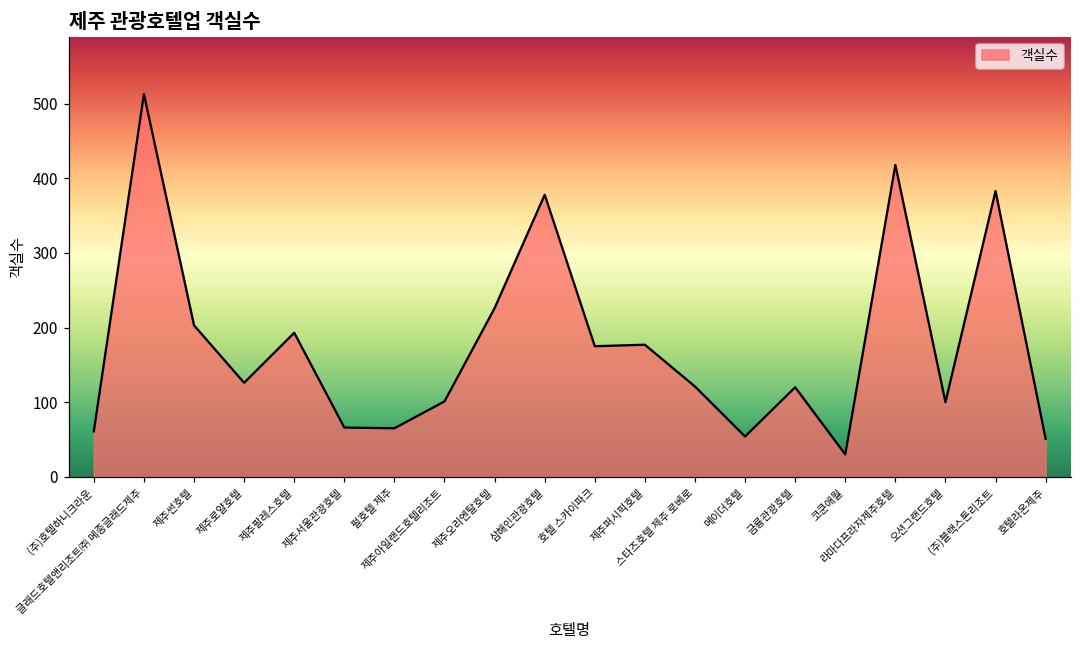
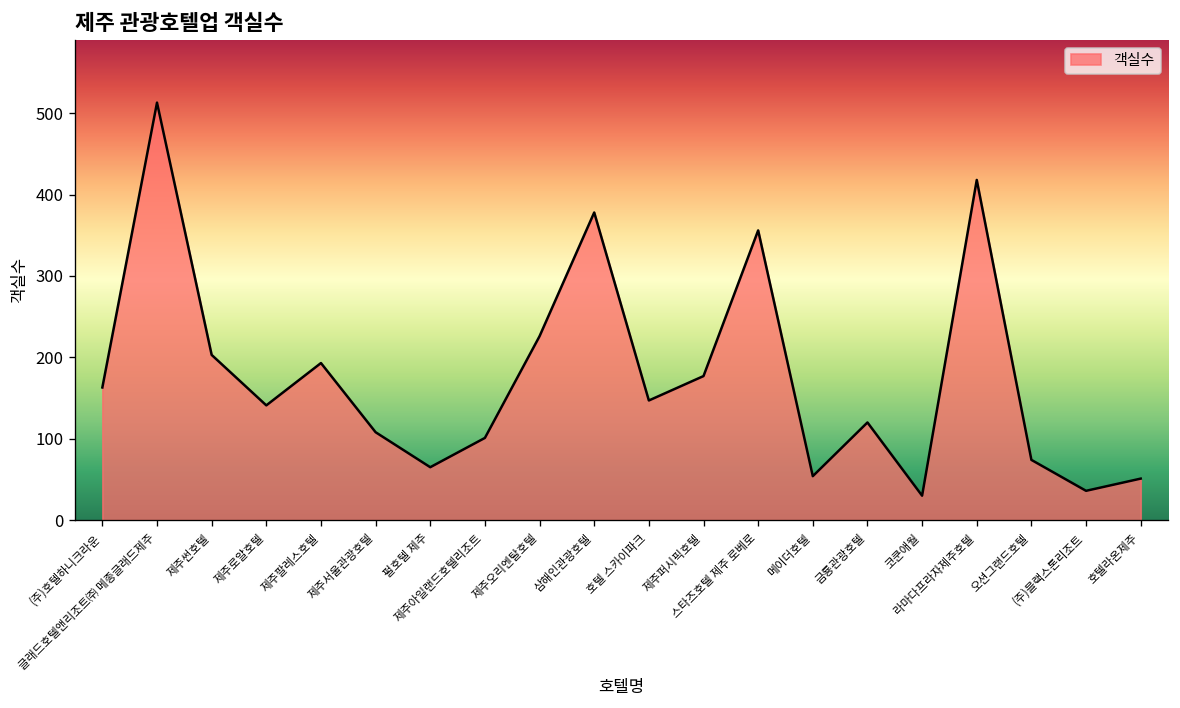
(주)호텔하니크라운: 60 -> 160
제주로얄호텔: 130 -> 140
제주서울관광호텔: 70 -> 110
호텔 스카이파크: 180 -> 150
스타즈호텔 제주 로베로: 120 -> 360
오션그랜드호텔: 100 -> 70
(주)블랙스톤리조트: 380 -> 40
